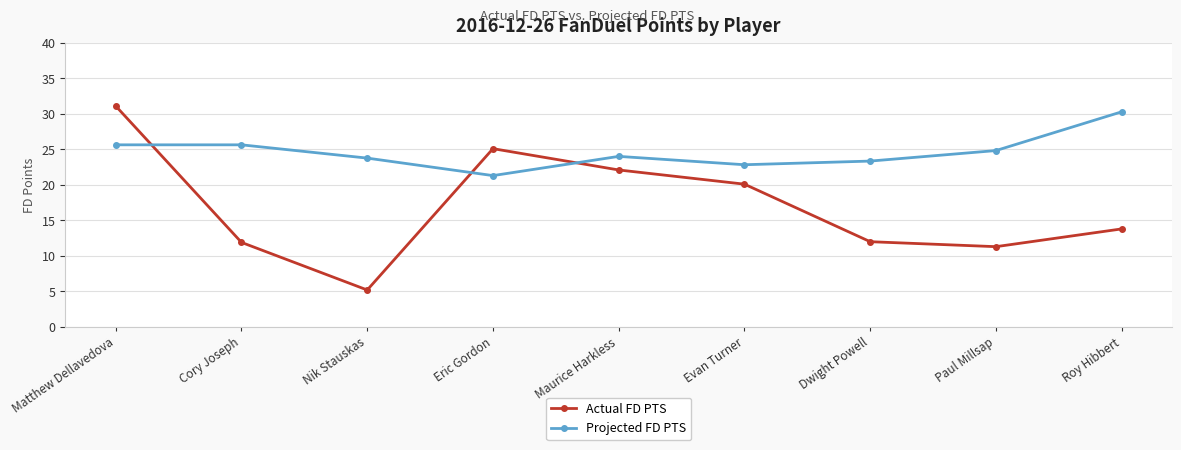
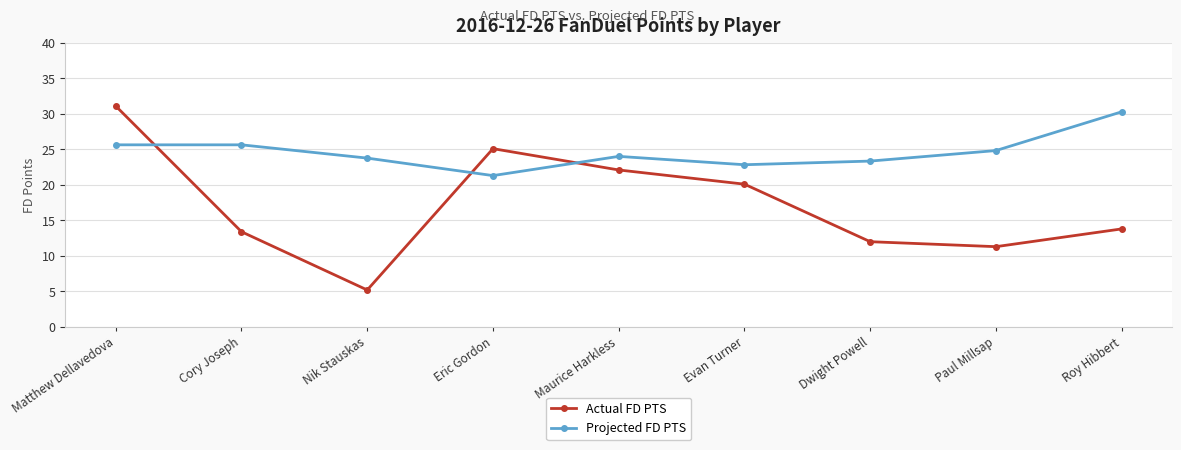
Actual FD PTS, Cory Joseph: 12 -> 13
